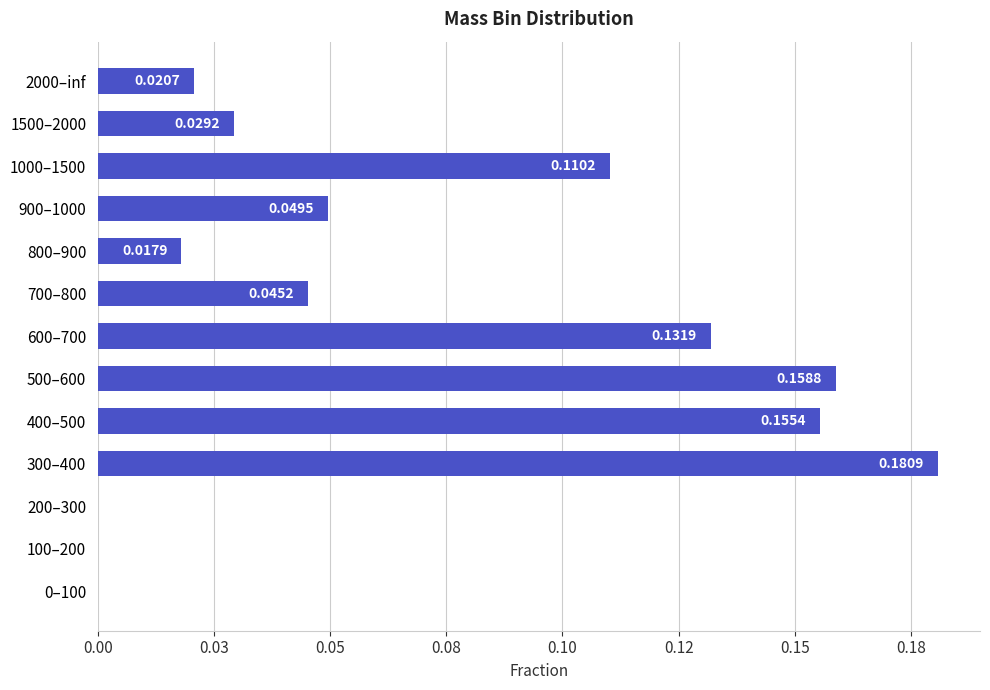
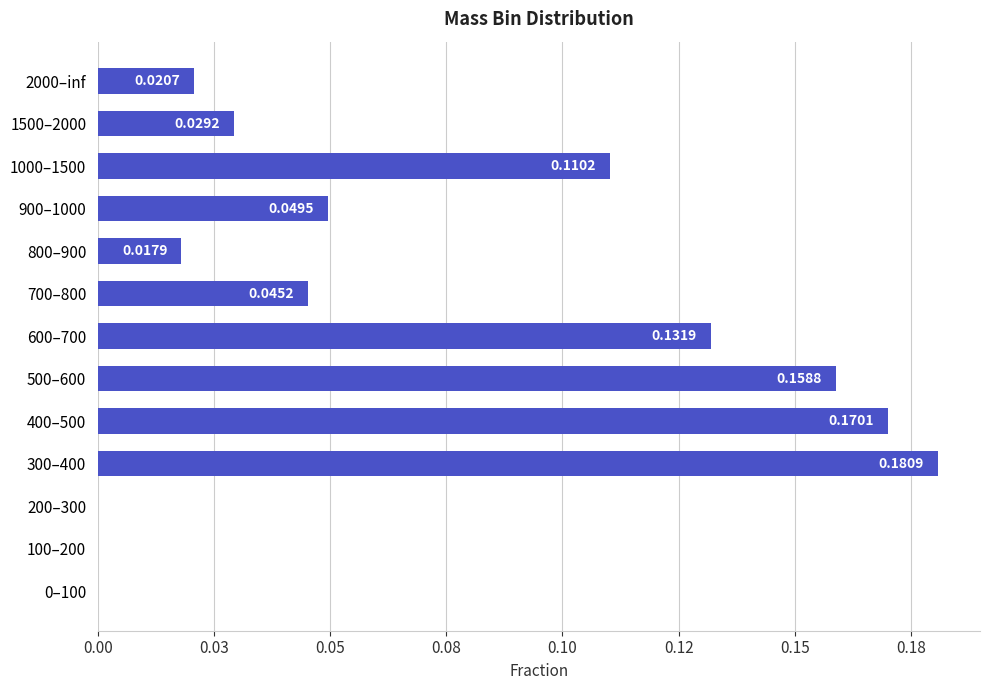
400–500: 0.1554 -> 0.1701
